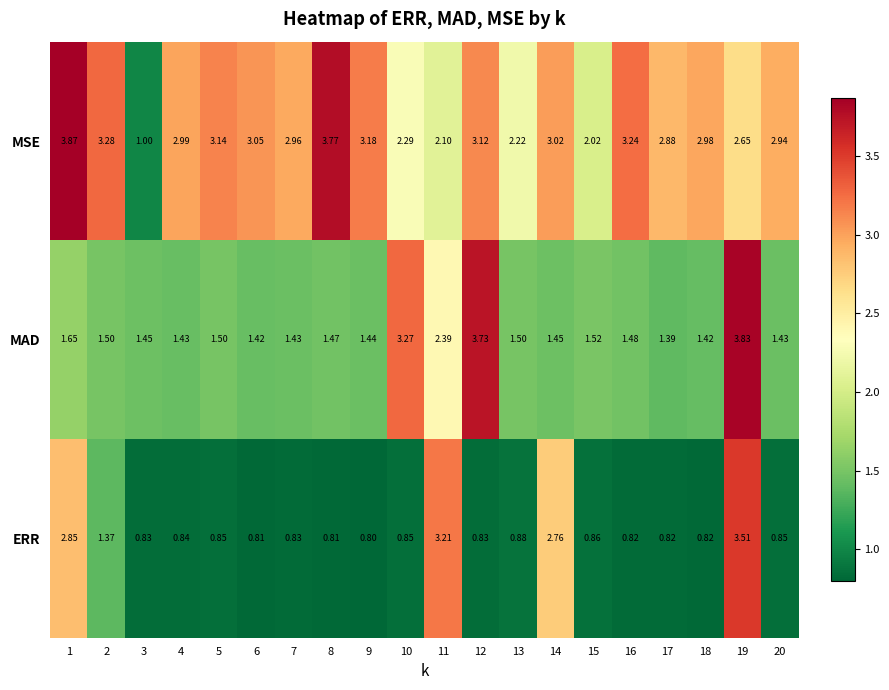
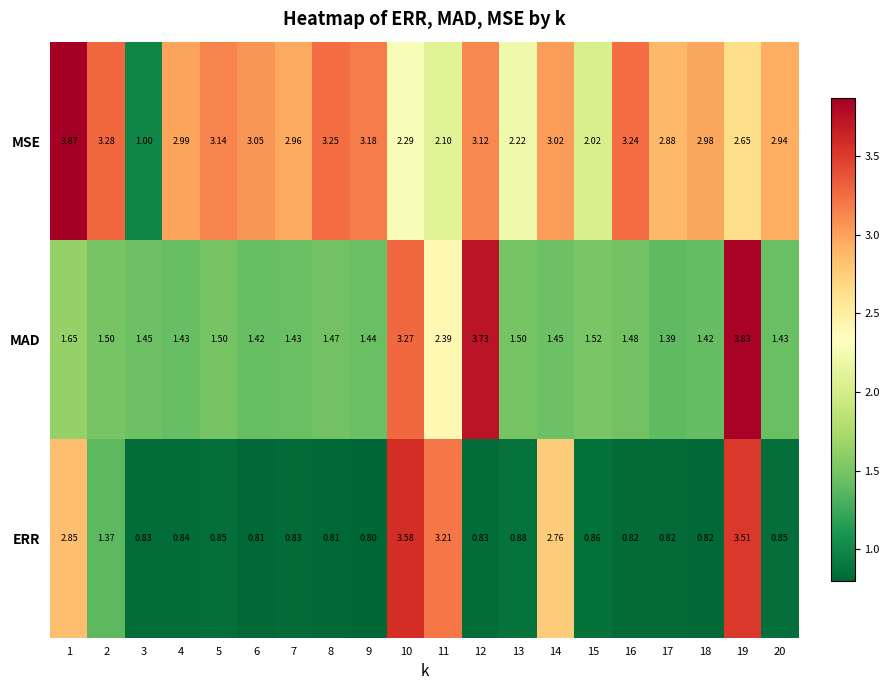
MSE, 8: 3.77 -> 3.25
ERR, 10: 0.85 -> 3.58
